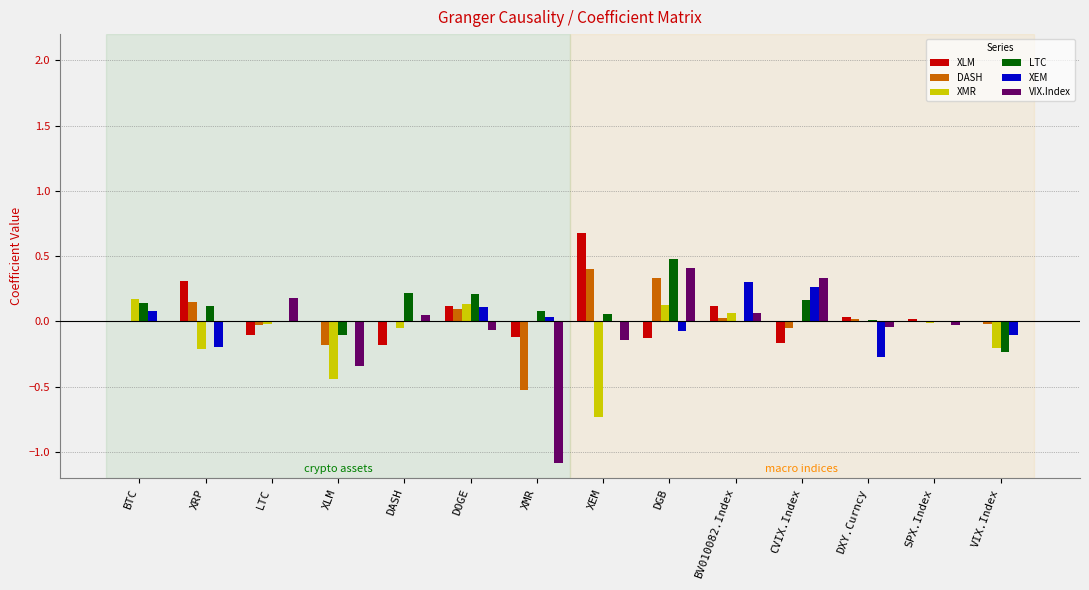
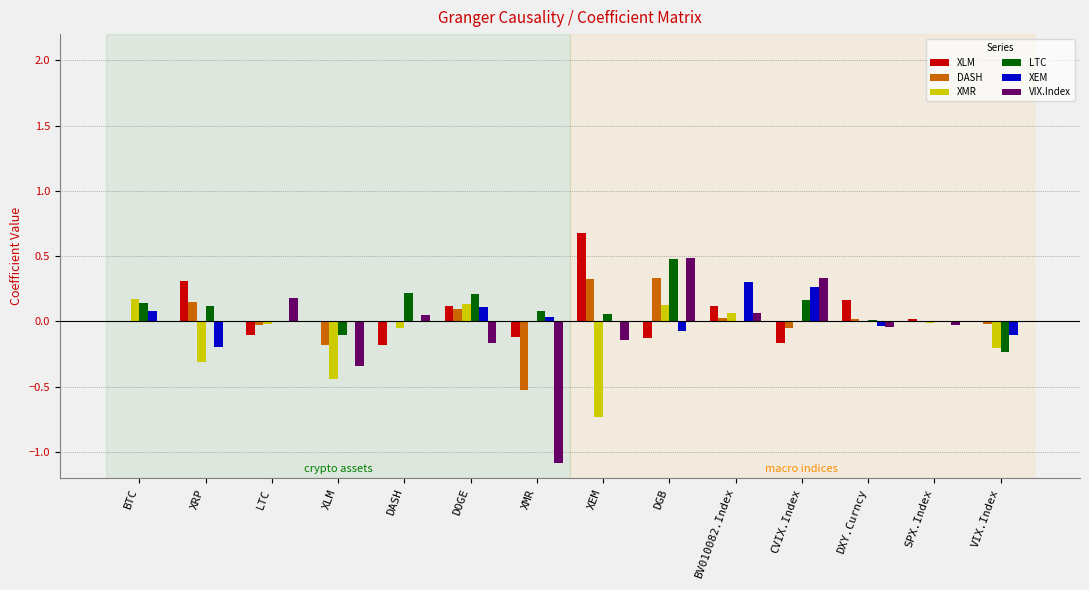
XMR, XRP: -0.21 -> -0.31
VIX.Index, DOGE: -0.07 -> -0.16
DASH, XEM: 0.40 -> 0.33
VIX.Index, DGB: 0.41 -> 0.49
XLM, DXY.Curncy: 0.03 -> 0.16
XEM, DXY.Curncy: -0.27 -> -0.03
